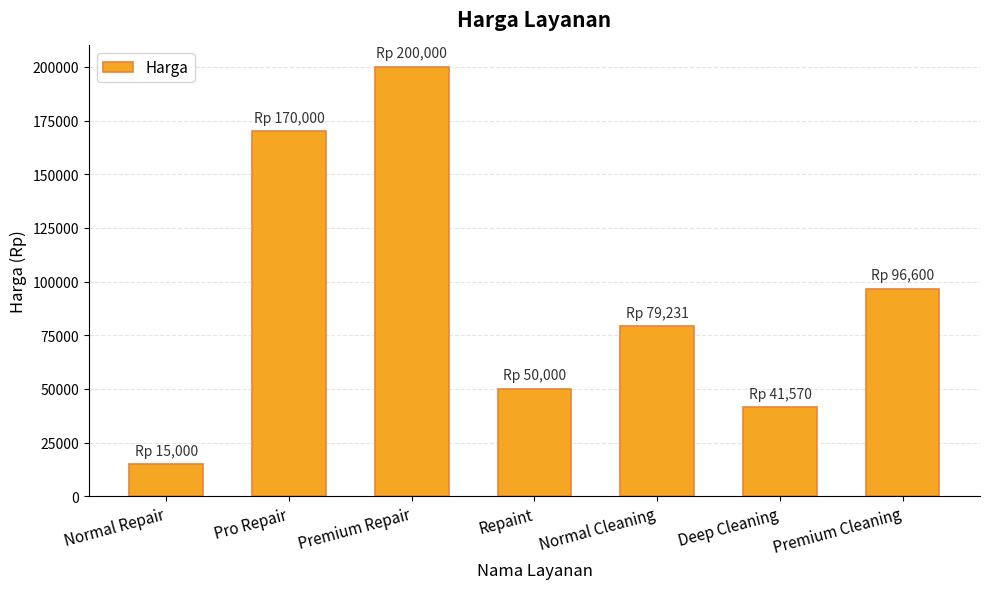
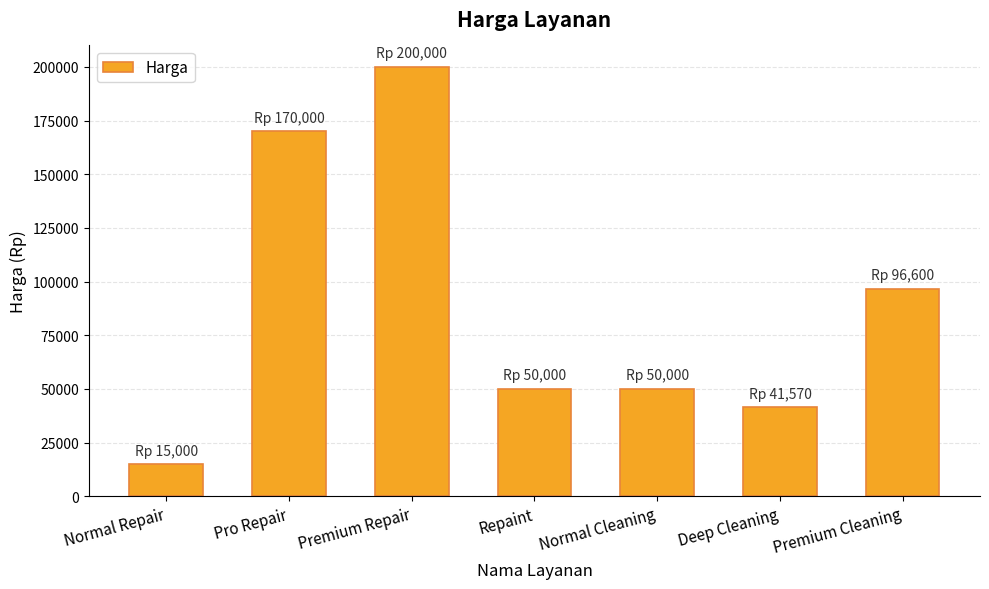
Normal Cleaning: 79,231 -> 50,000
